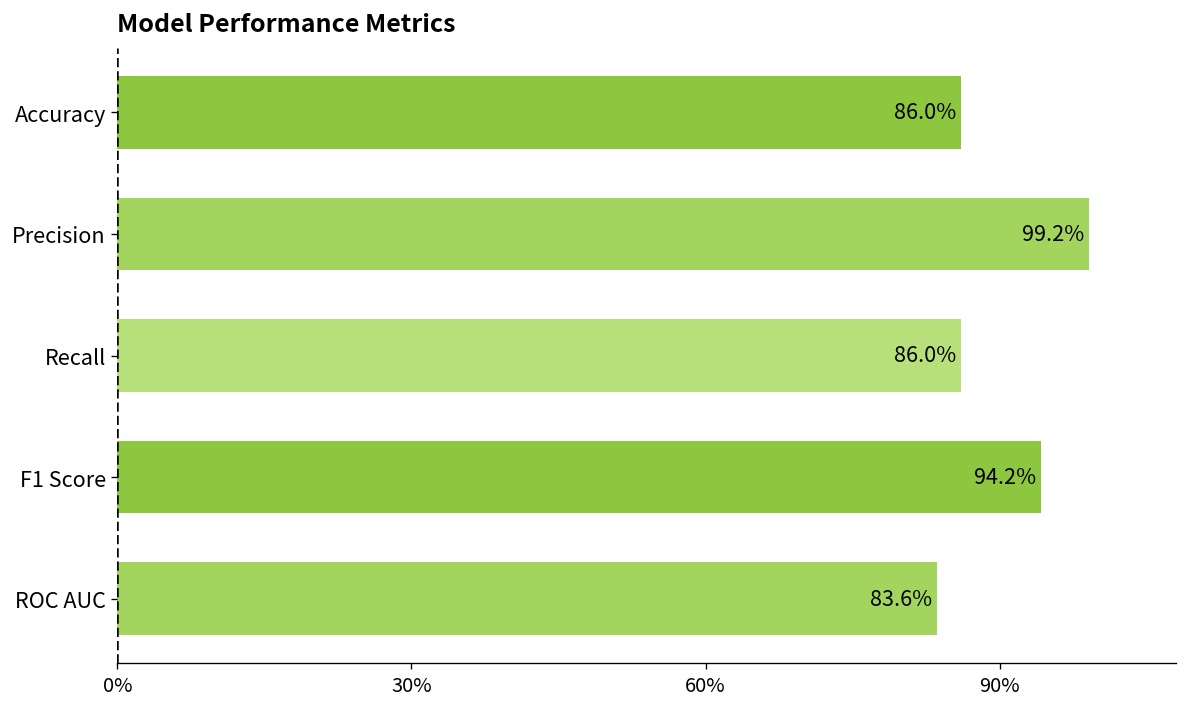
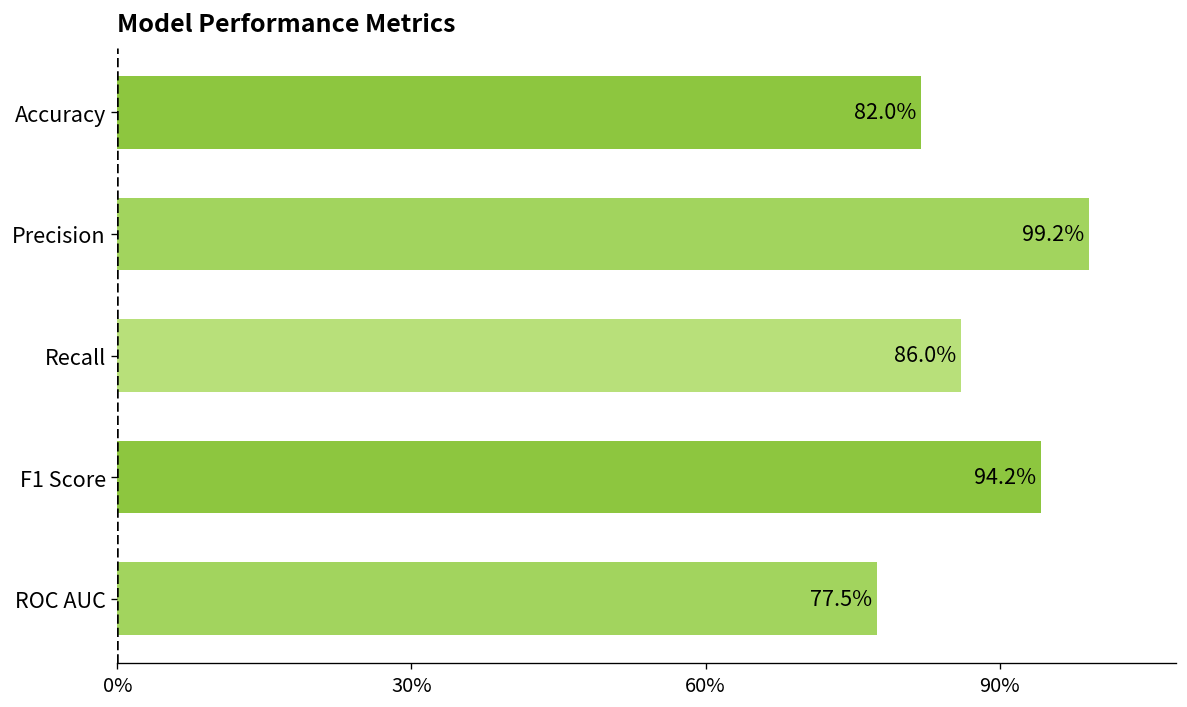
Accuracy: 86.0% -> 82.0%
ROC AUC: 83.6% -> 77.5%
